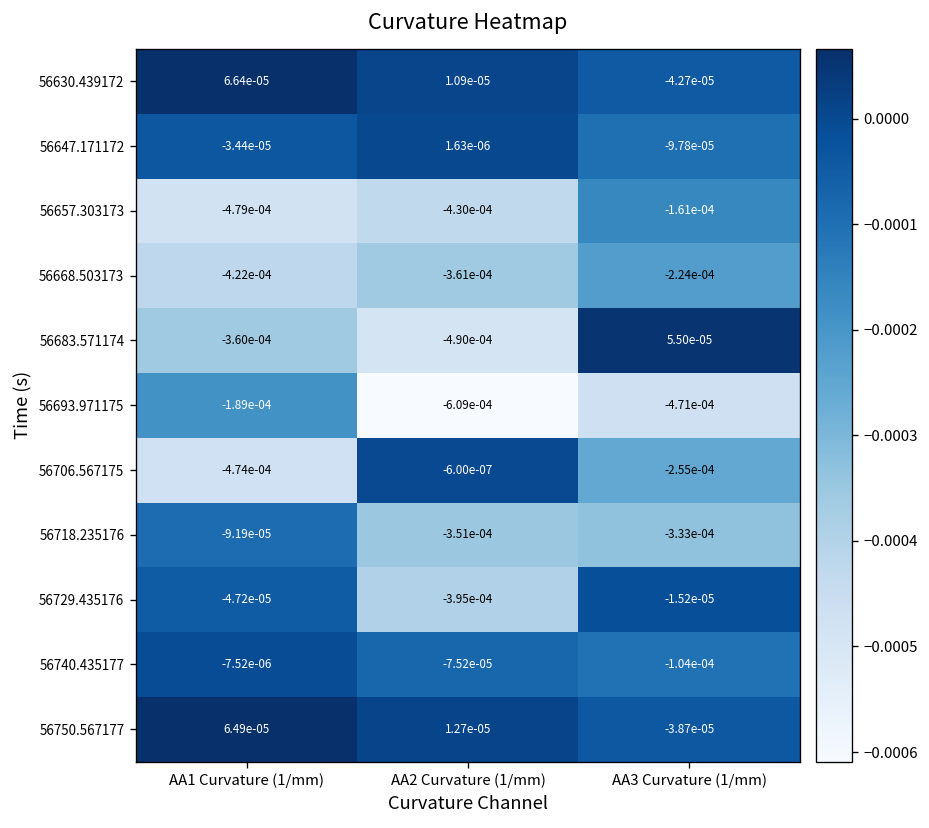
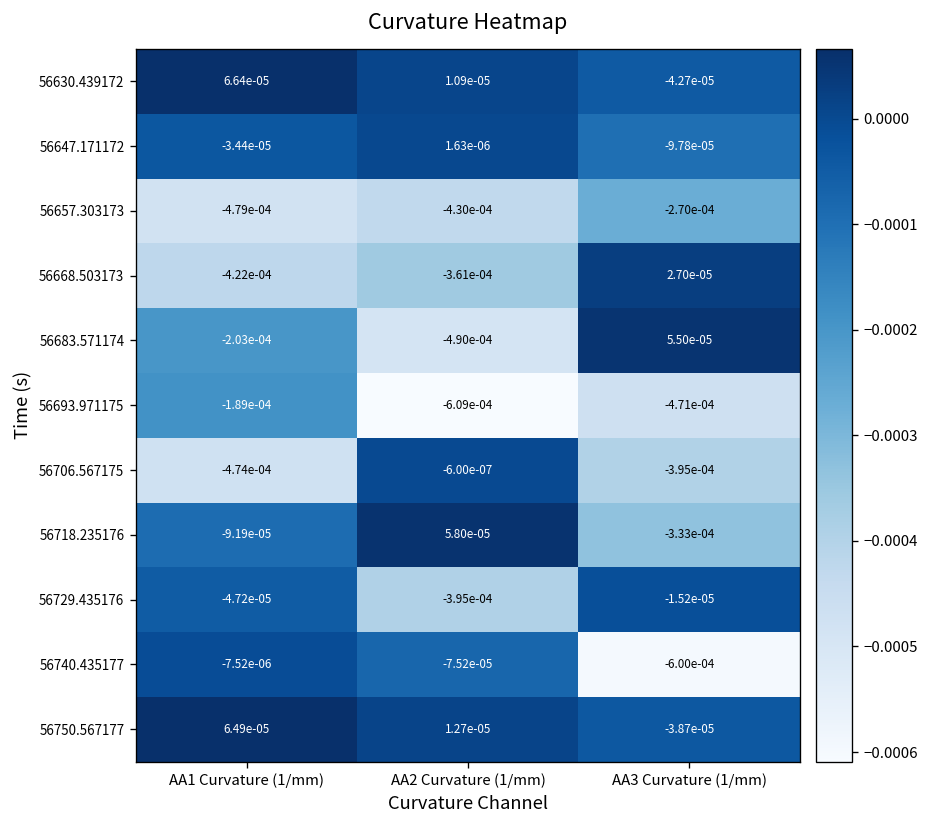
56657.303173, AA3 Curvature (1/mm): -1.61e-04 -> -2.70e-04
56668.503173, AA3 Curvature (1/mm): -2.24e-04 -> 2.70e-05
56683.571174, AA1 Curvature (1/mm): -3.60e-04 -> -2.03e-04
56706.567175, AA3 Curvature (1/mm): -2.55e-04 -> -3.95e-04
56718.235176, AA2 Curvature (1/mm): -3.51e-04 -> 5.80e-05
56740.435177, AA3 Curvature (1/mm): -1.04e-04 -> -6.00e-04
